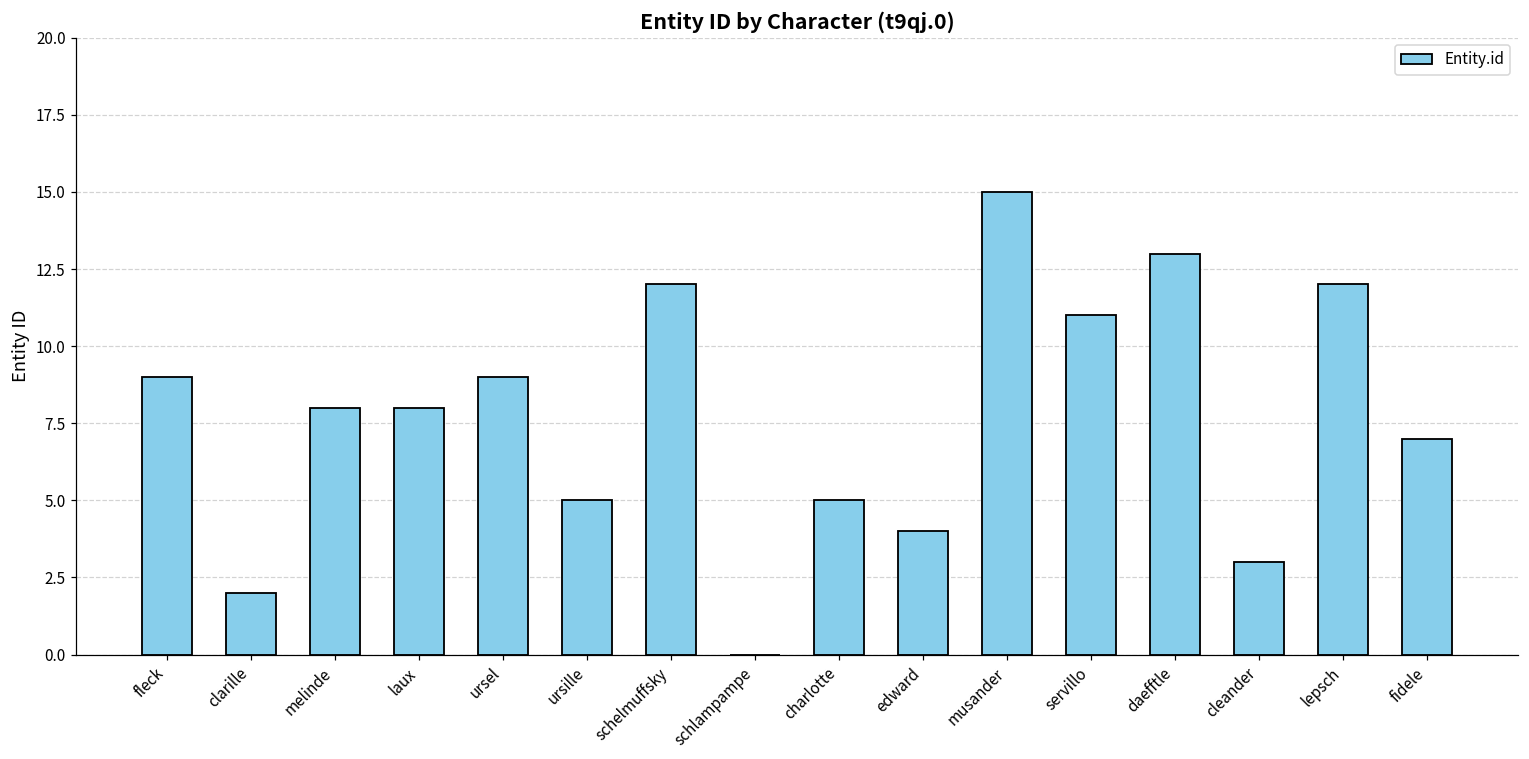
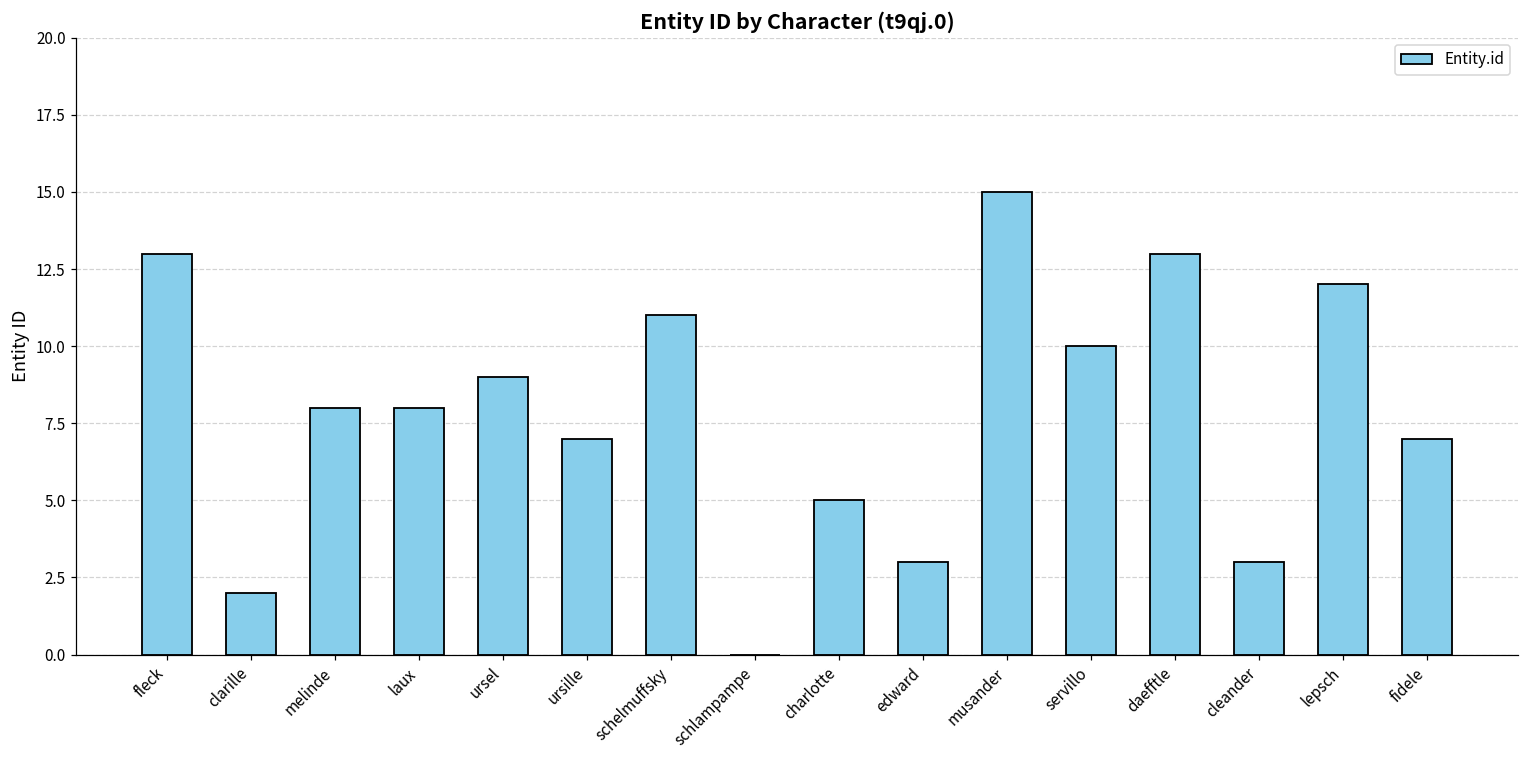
fleck: 9 -> 13
ursille: 5 -> 7
schelmuffsky: 12 -> 11
edward: 4 -> 3
servillo: 11 -> 10
